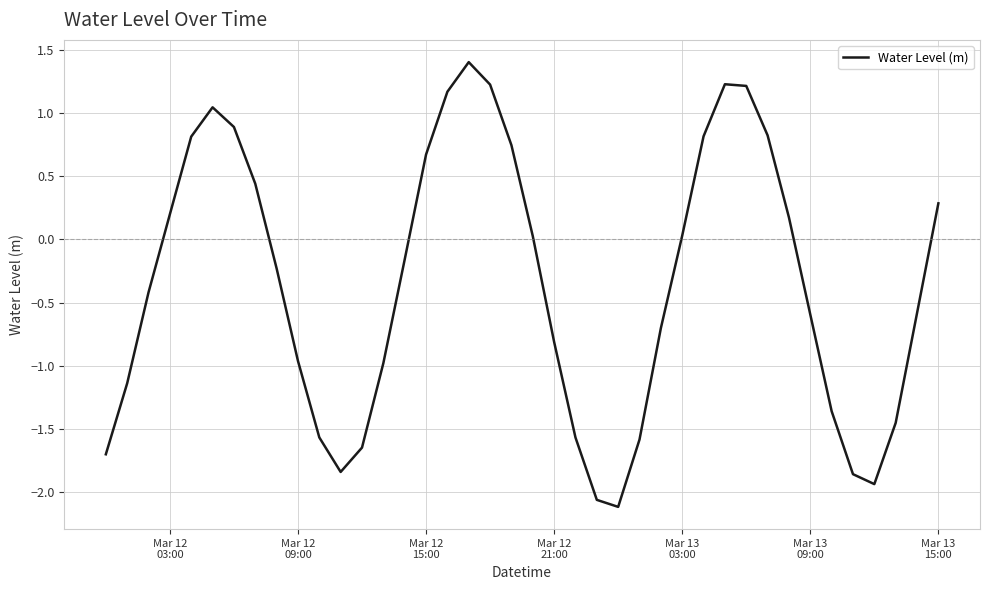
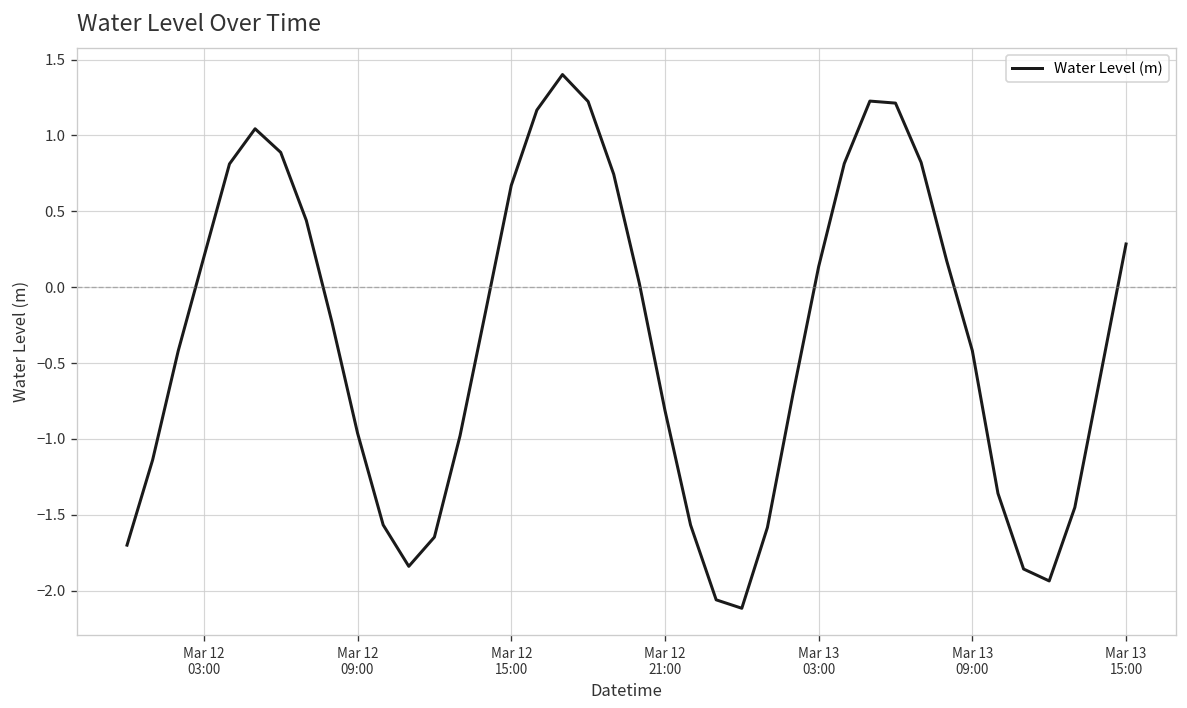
Mar 13 03:00: 0.03 -> 0.14
Mar 13 09:00: -0.59 -> -0.42
